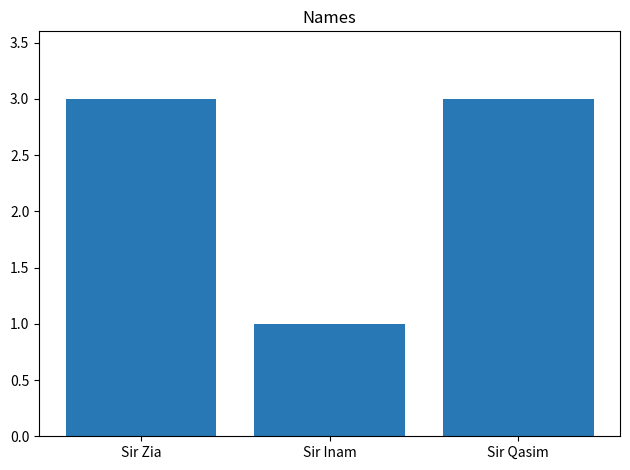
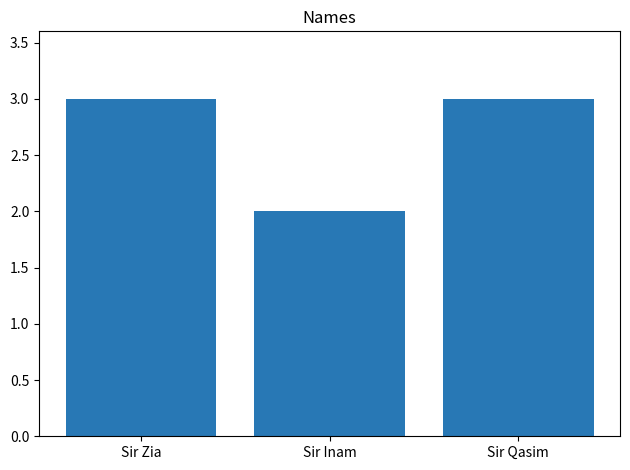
Sir Inam: 1 -> 2
